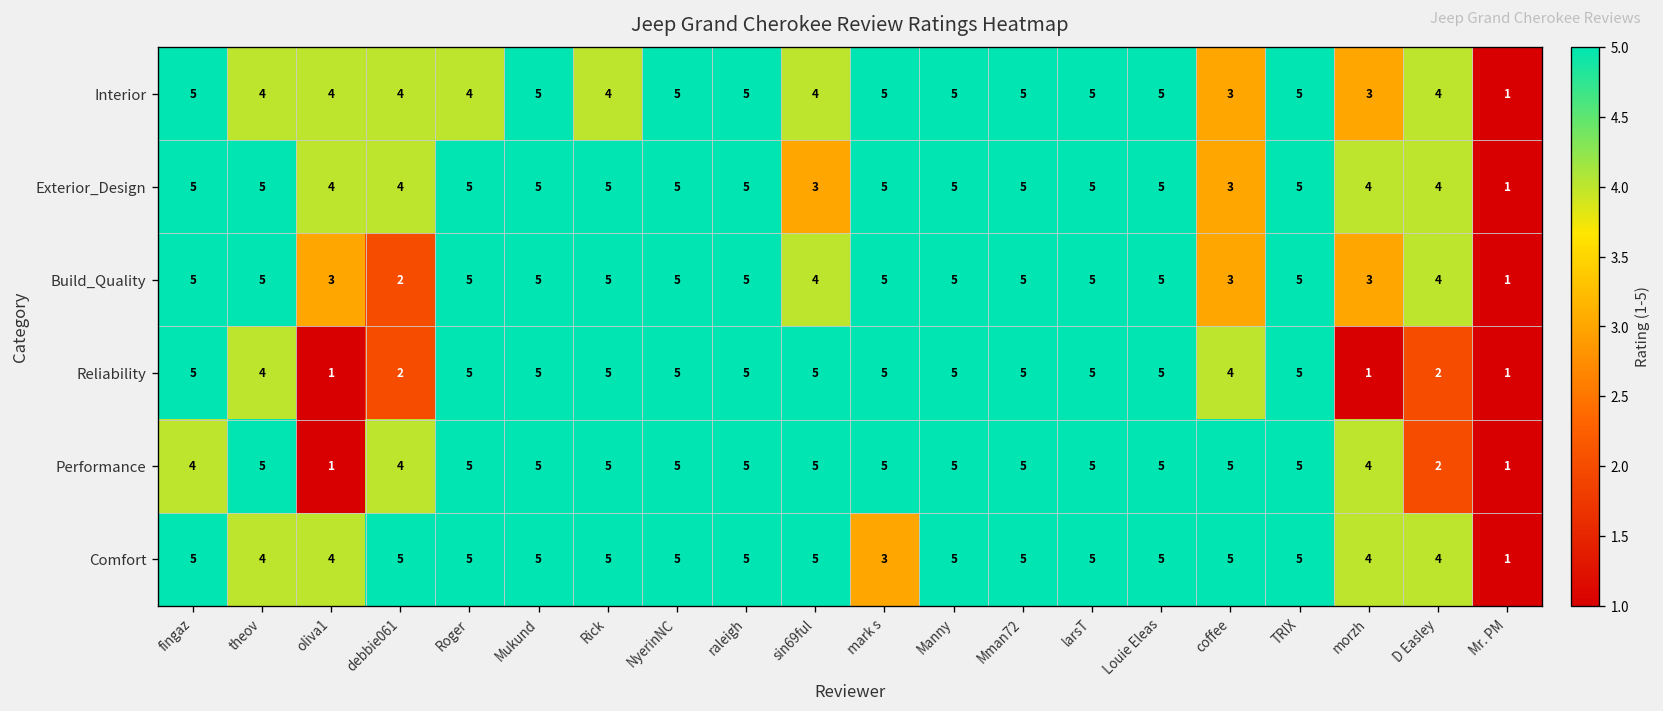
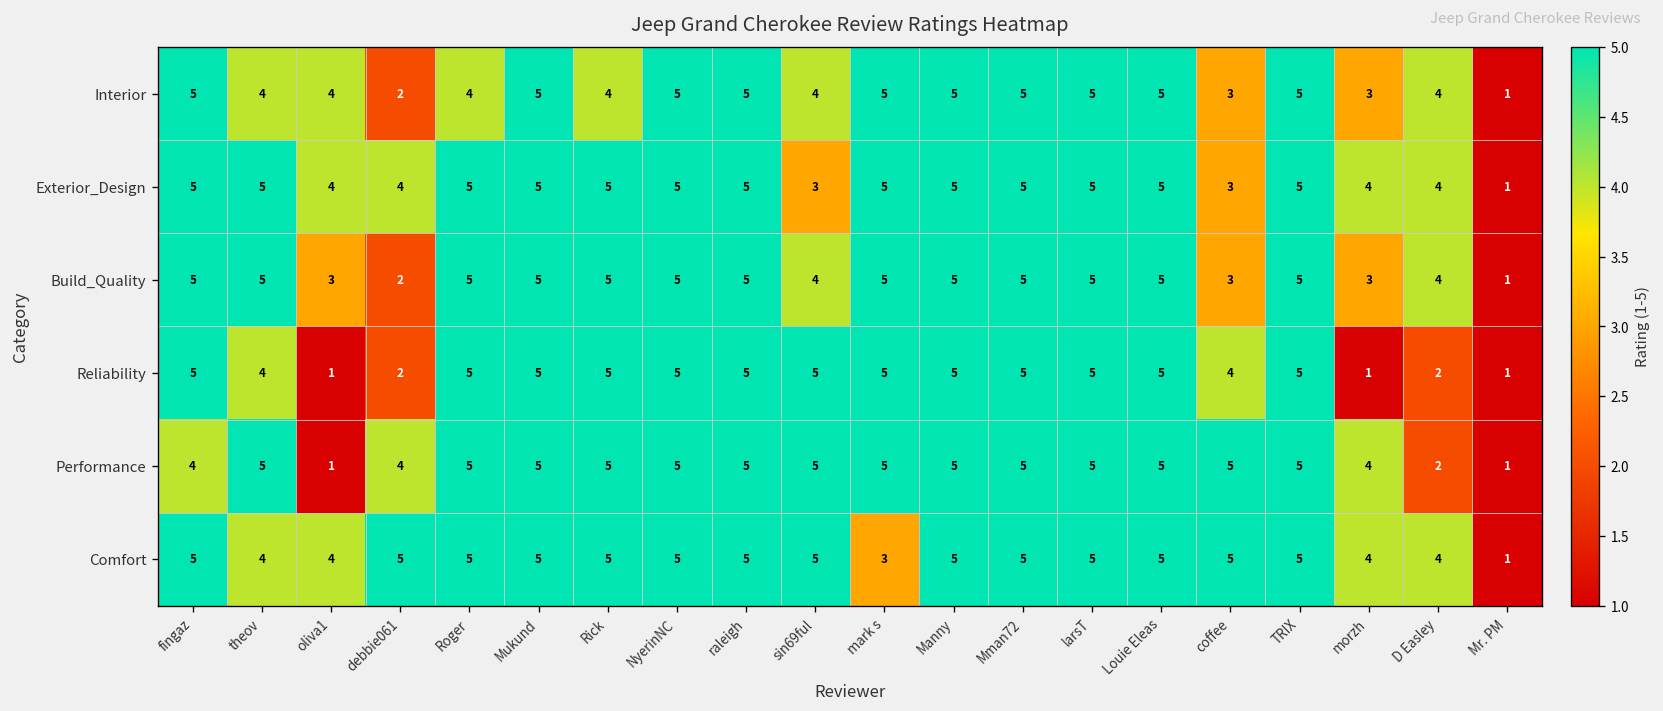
Interior, debbie061: 4 -> 2
